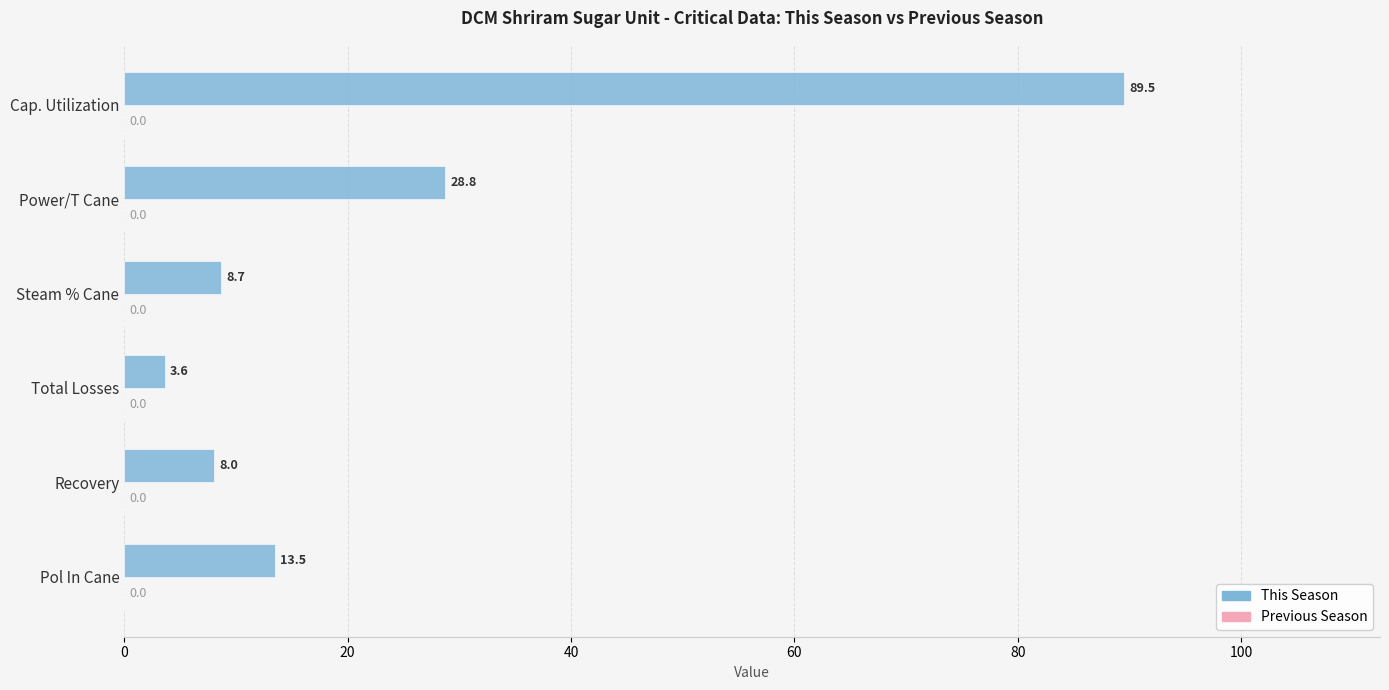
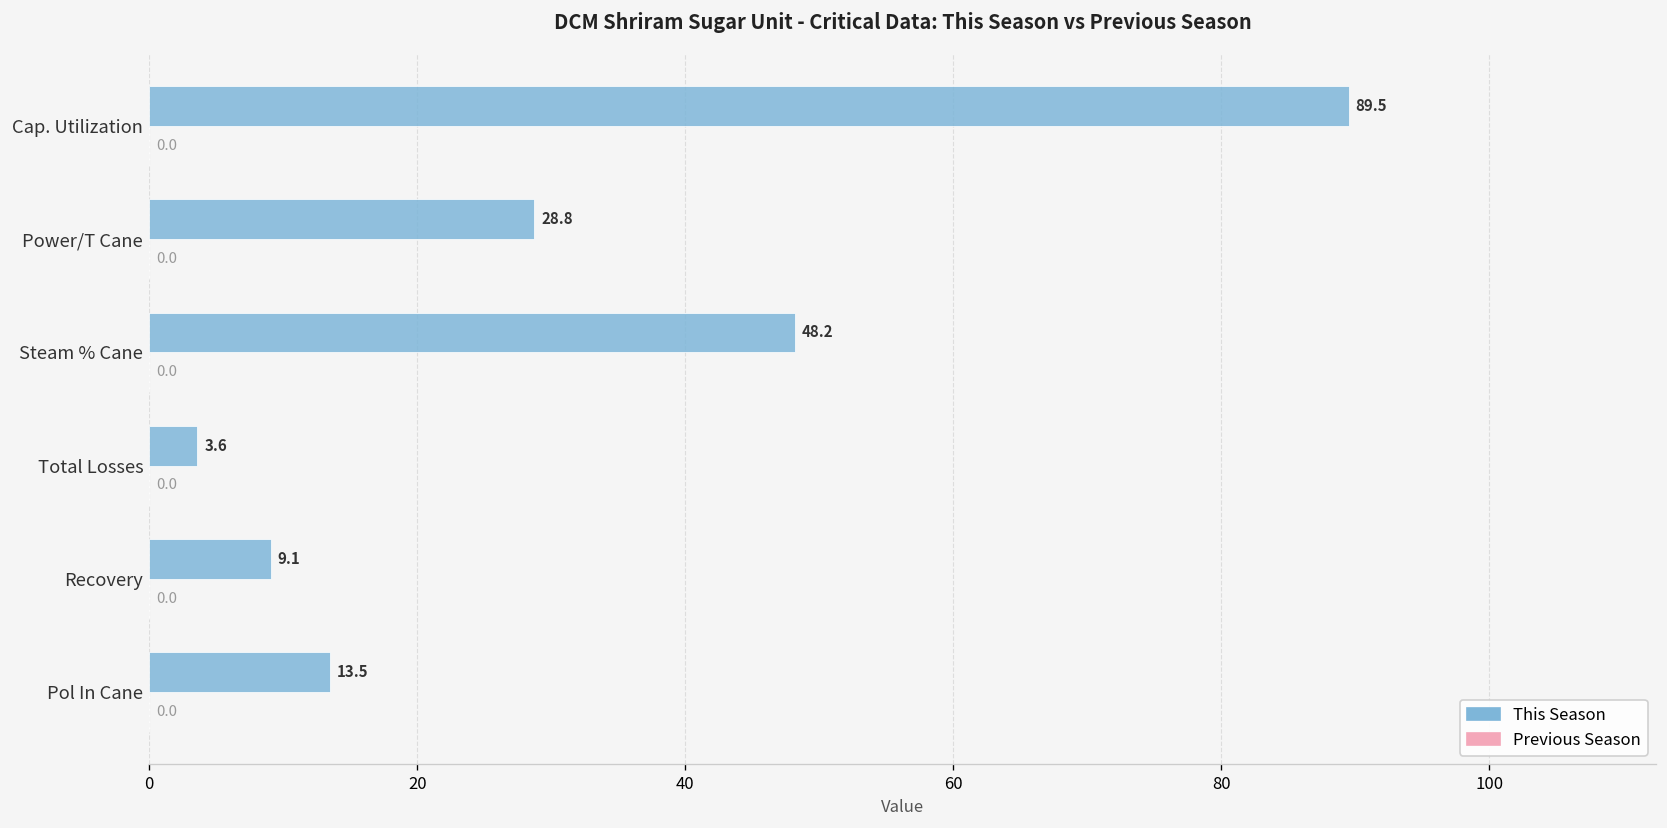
This Season, Steam % Cane: 8.7 -> 48.2
This Season, Recovery: 8.0 -> 9.1
